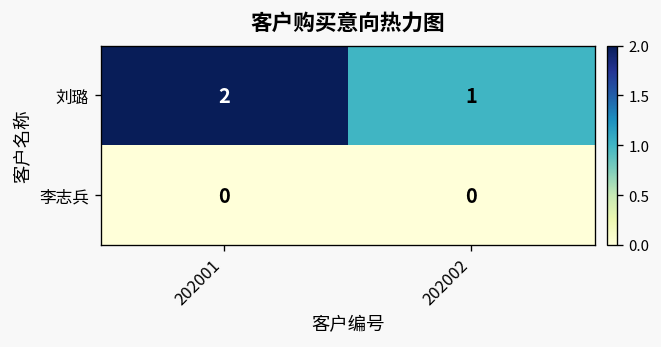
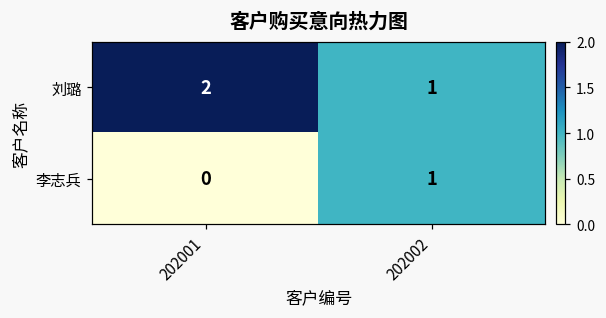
李志兵, 202002: 0 -> 1
